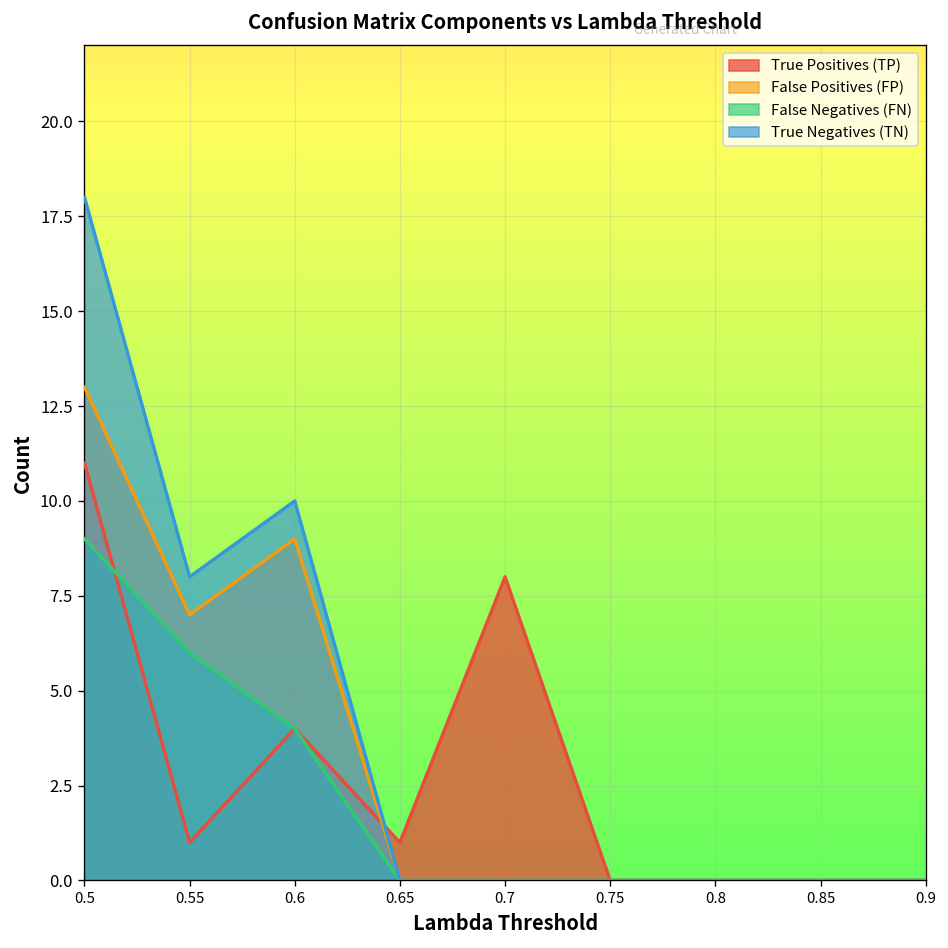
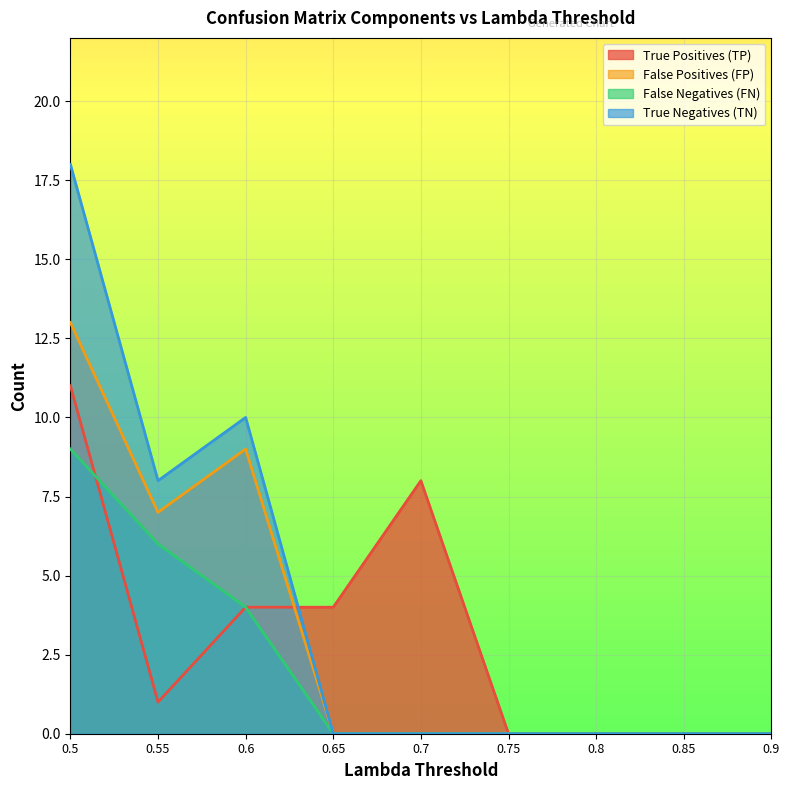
True Positives (TP), 0.65: 1 -> 4
